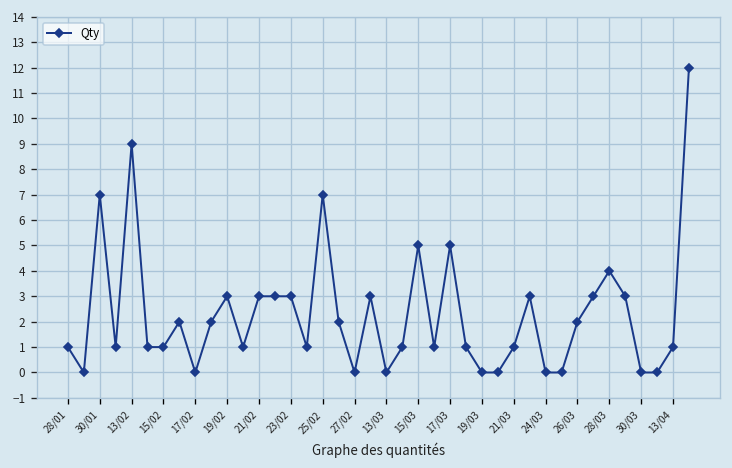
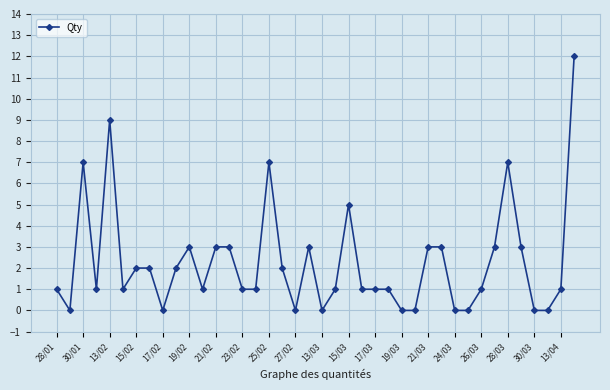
15/02: 1 -> 2
23/02: 3 -> 1
17/03: 5 -> 1
21/03: 1 -> 3
26/03: 2 -> 1
28/03: 4 -> 7
